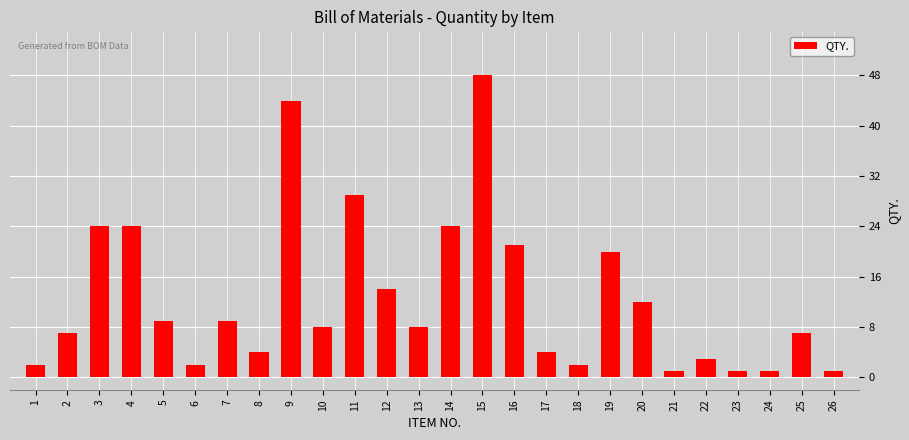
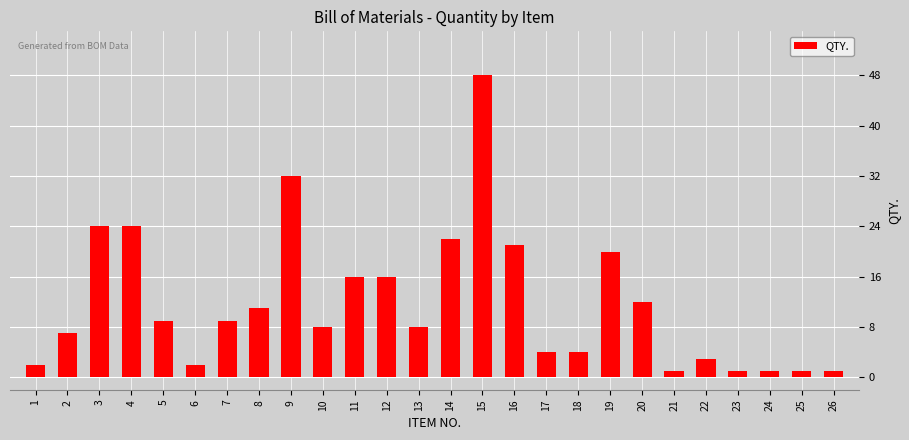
8: 4 -> 11
9: 44 -> 32
11: 29 -> 16
12: 14 -> 16
14: 24 -> 22
18: 2 -> 4
25: 7 -> 1
